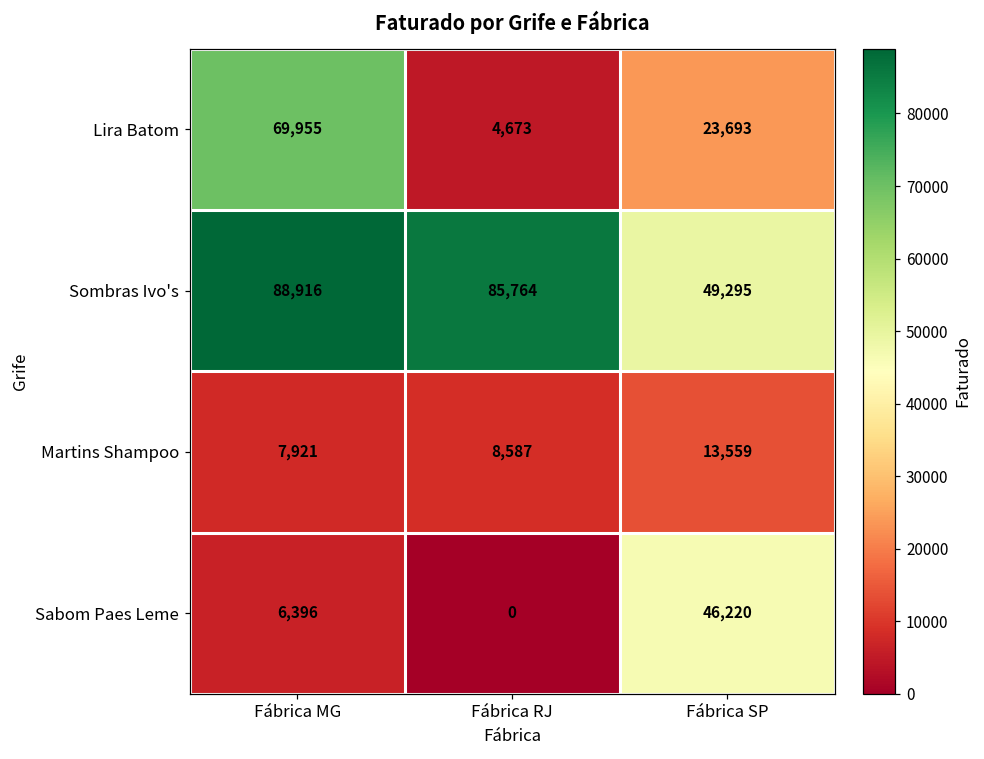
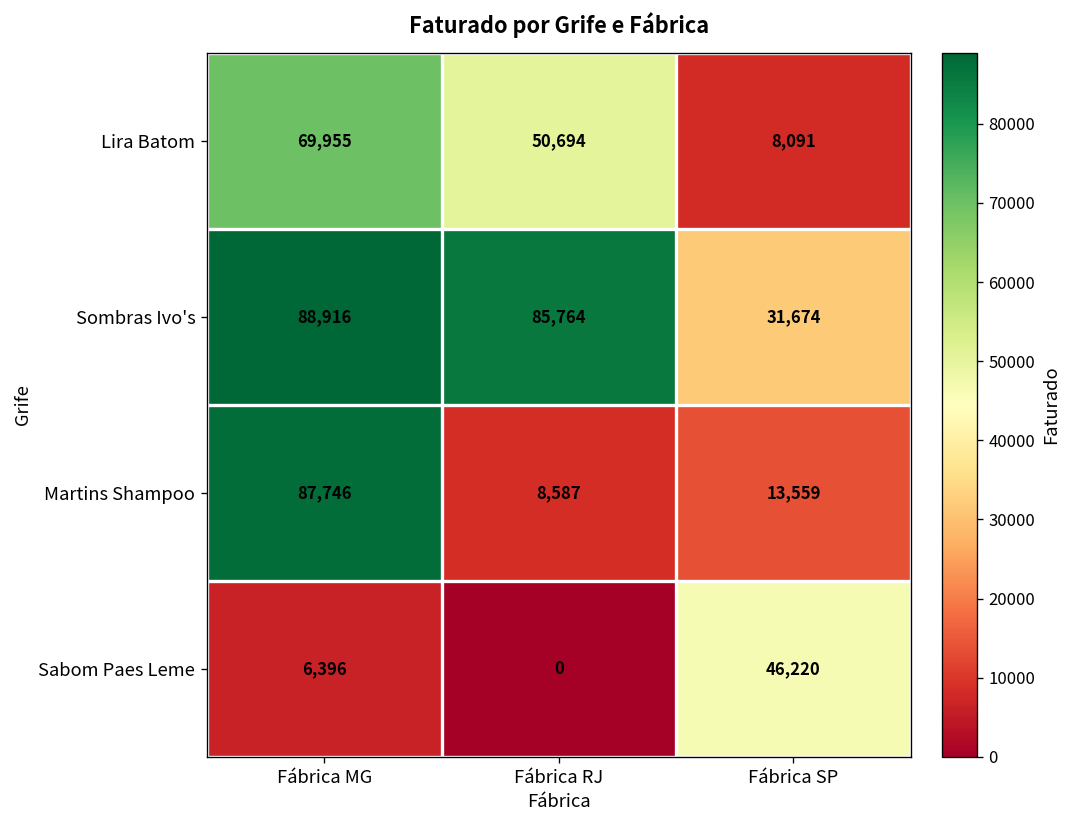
Lira Batom, Fábrica RJ: 4,673 -> 50,694
Lira Batom, Fábrica SP: 23,693 -> 8,091
Sombras Ivo's, Fábrica SP: 49,295 -> 31,674
Martins Shampoo, Fábrica MG: 7,921 -> 87,746
